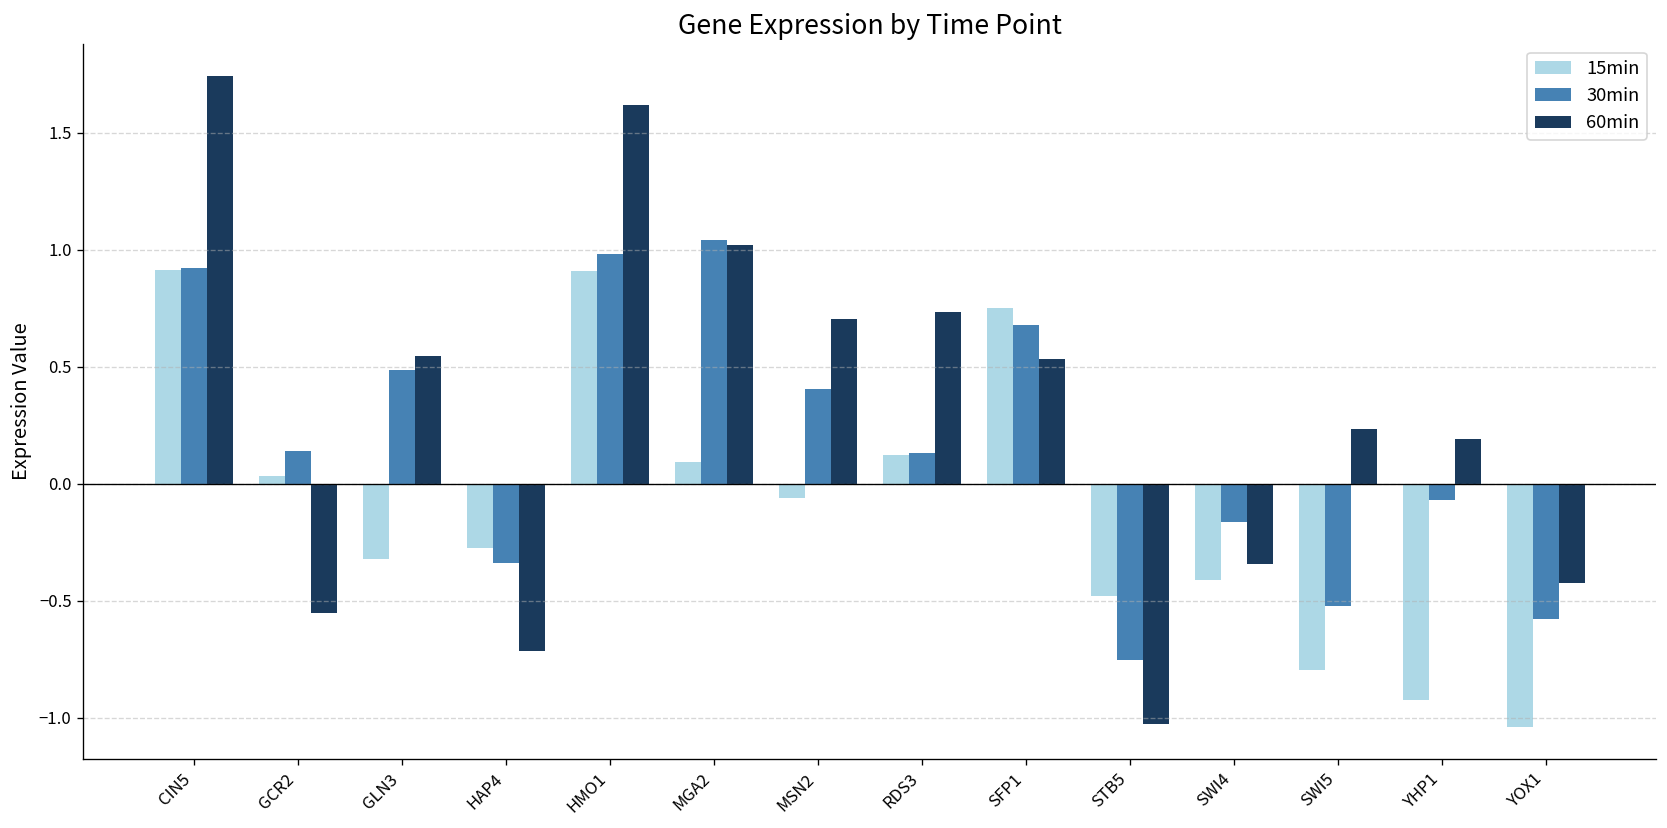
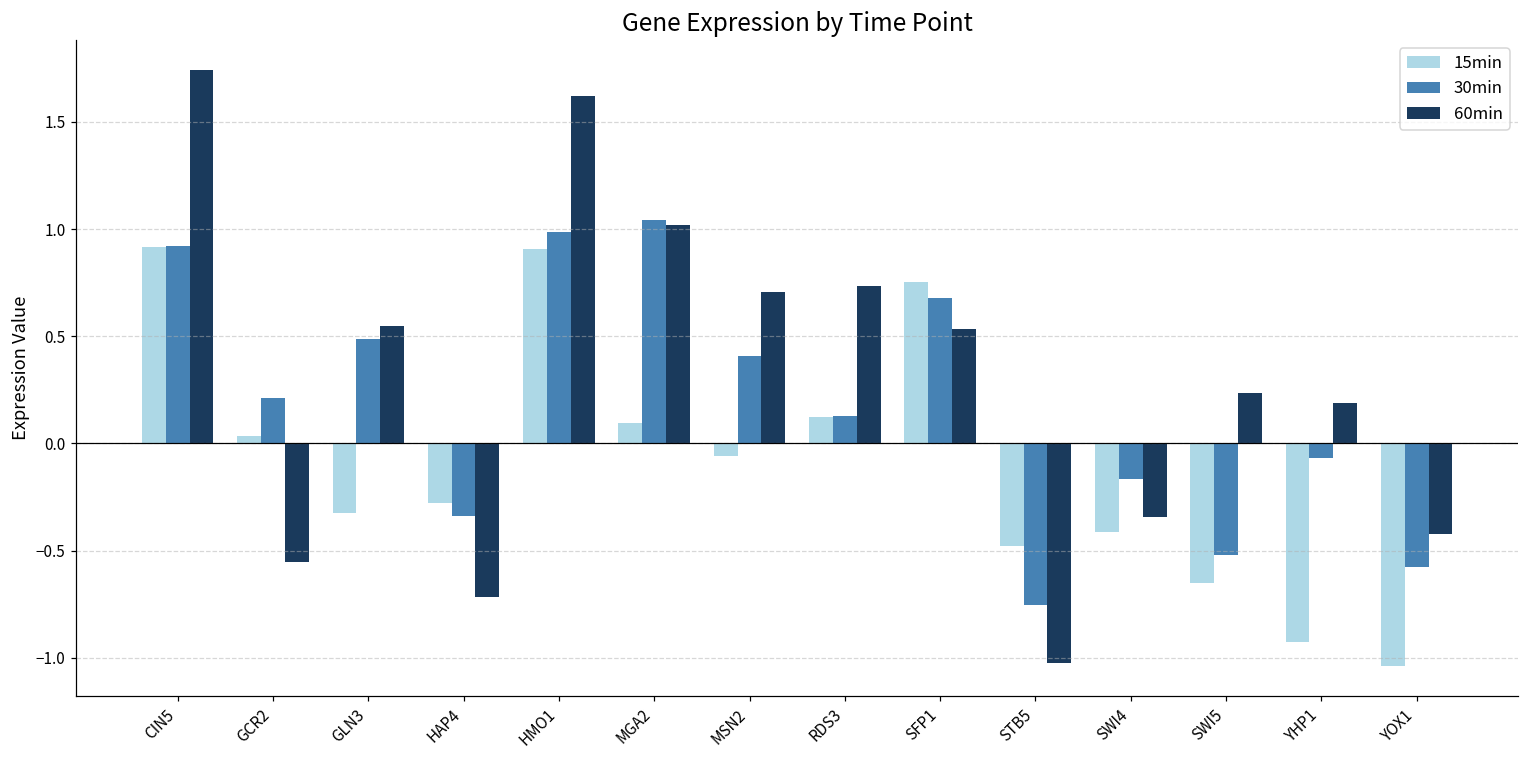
30min, GCR2: 0.14 -> 0.21
15min, SWI5: -0.80 -> -0.65
